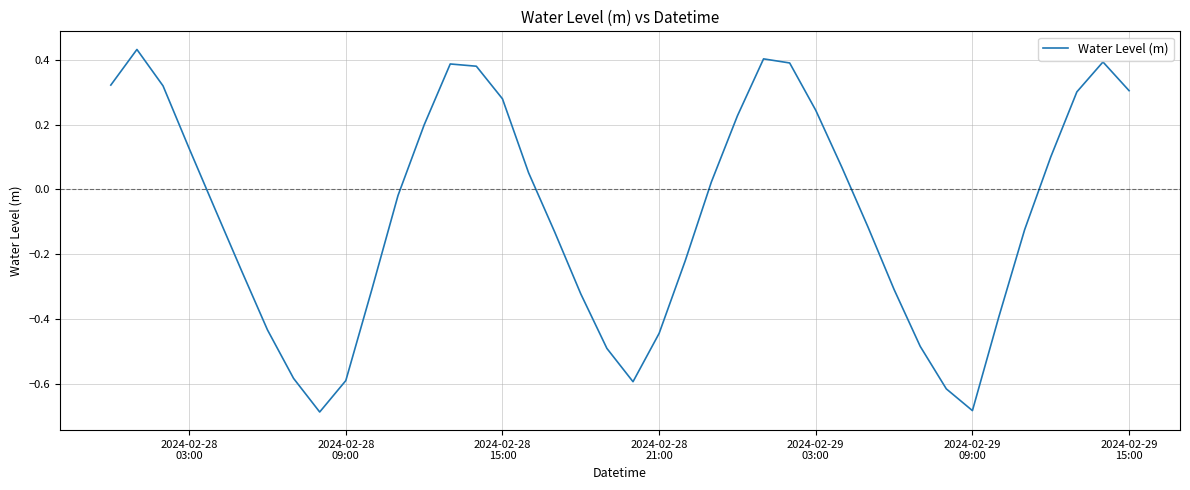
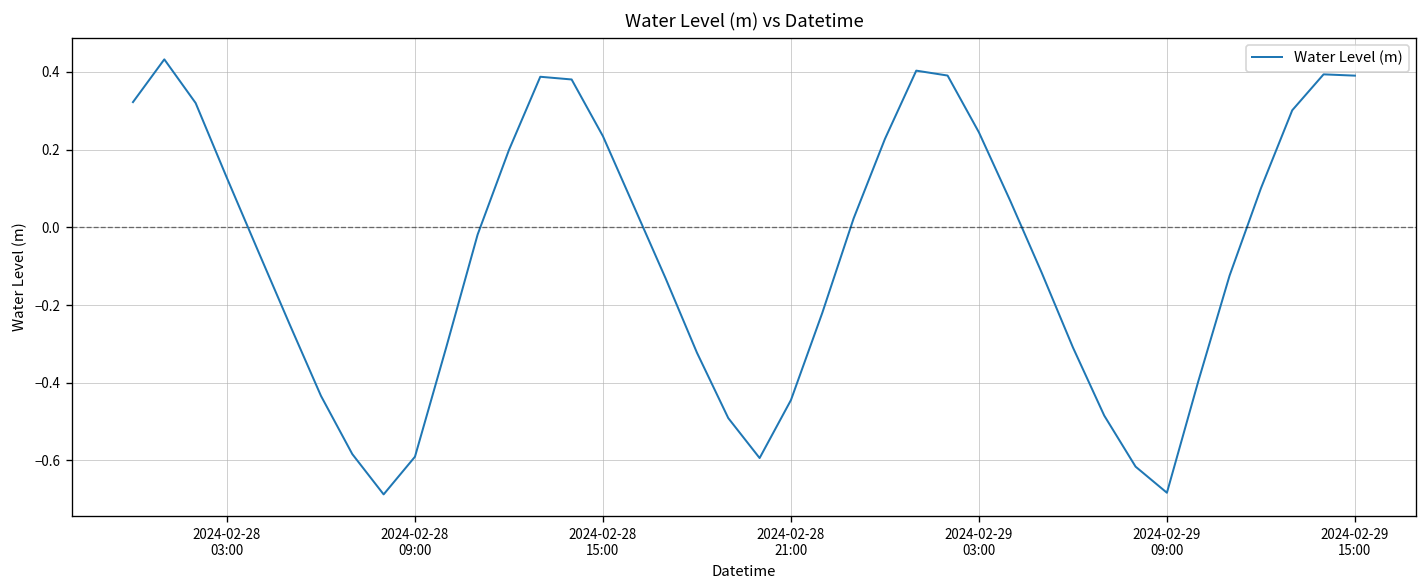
2024-02-28 15:00: 0.28 -> 0.23
2024-02-29 15:00: 0.31 -> 0.39
